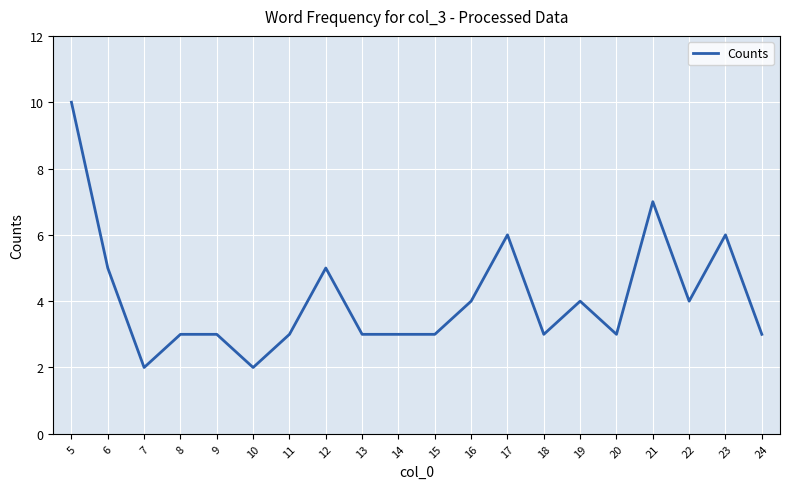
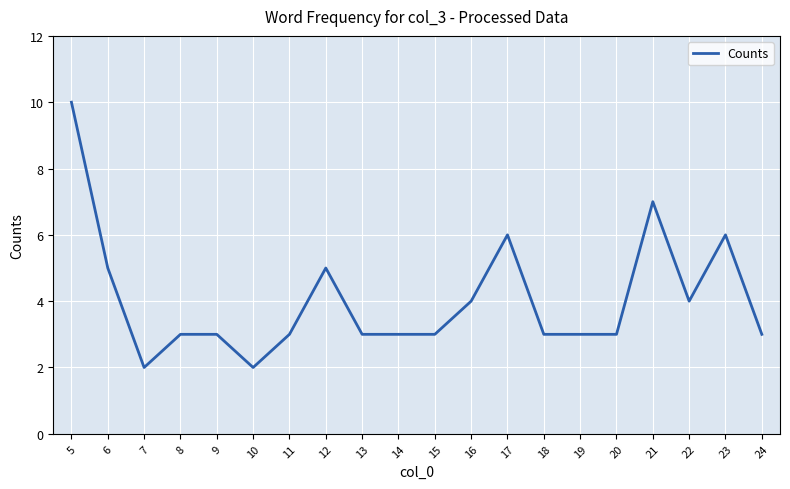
19: 4 -> 3
